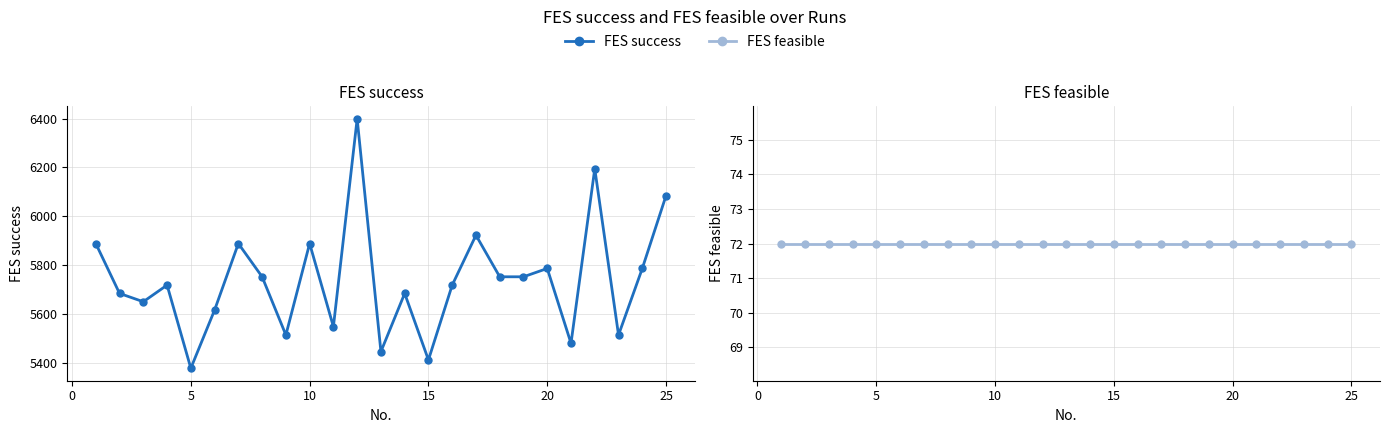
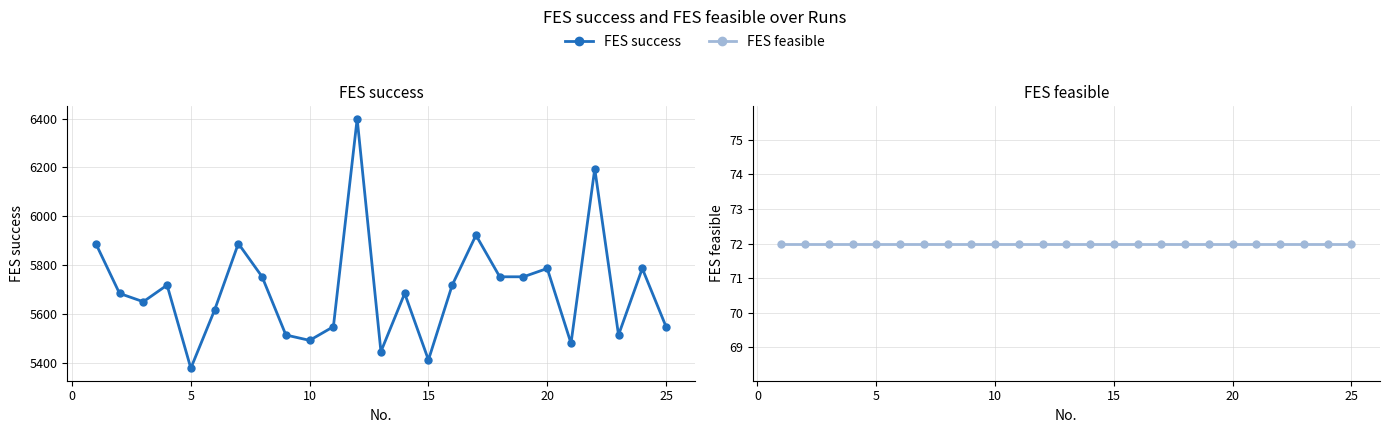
FES success, 10: 5890 -> 5490
FES success, 25: 6090 -> 5550
